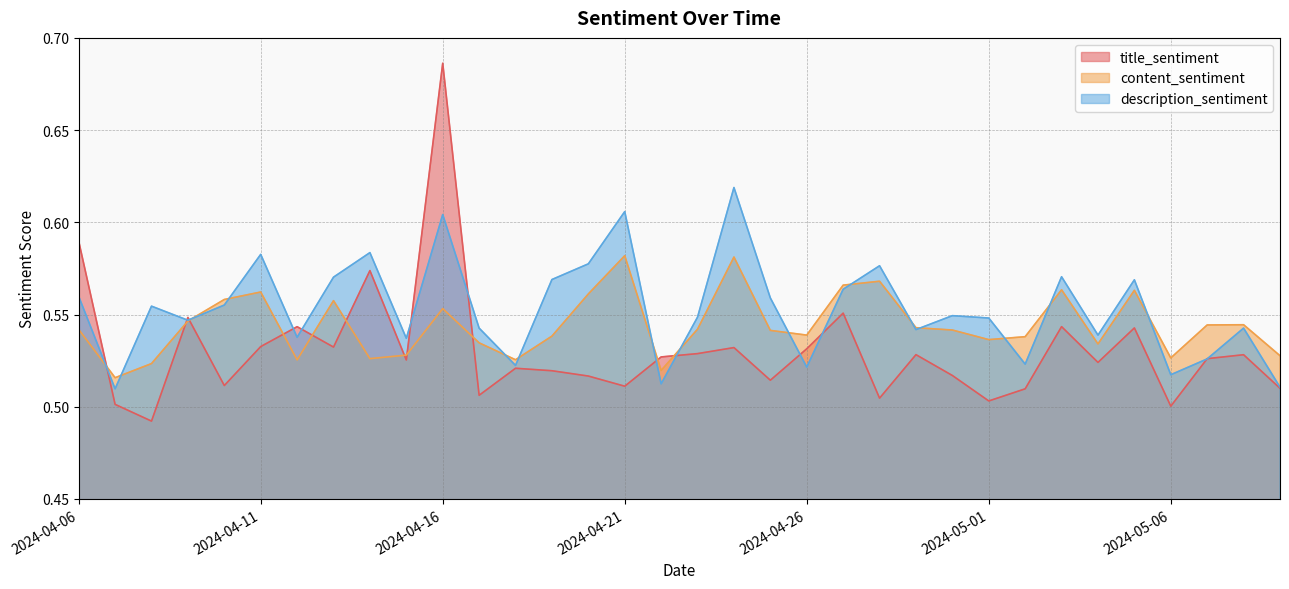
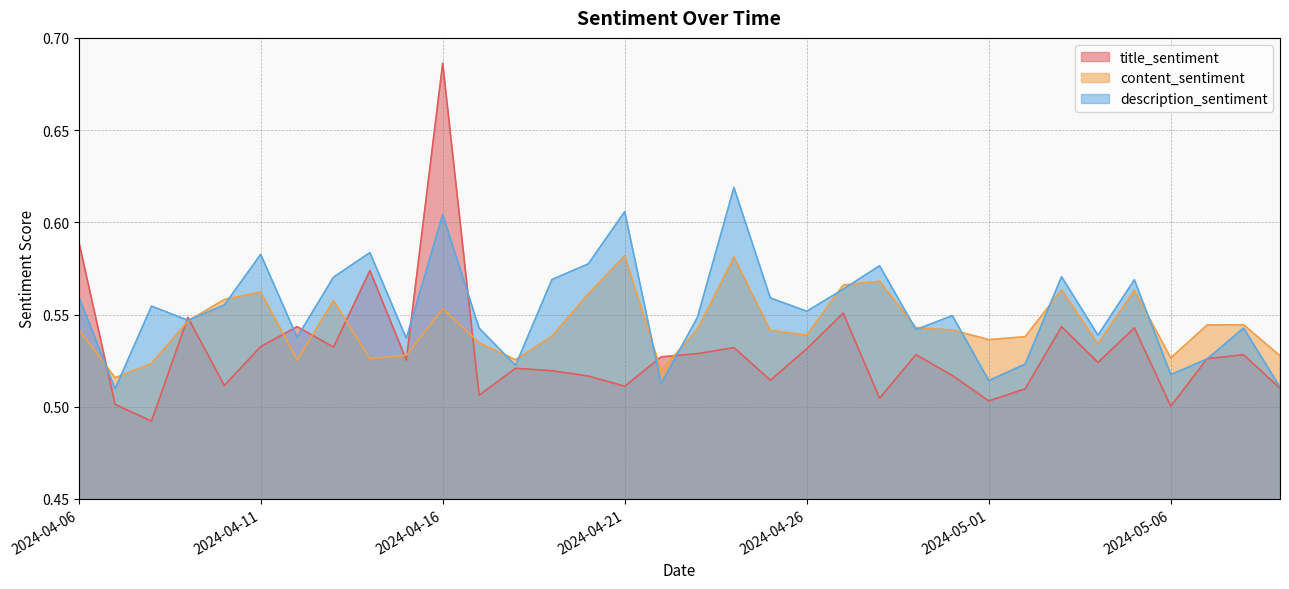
description_sentiment, 2024-04-26: 0.521 -> 0.552
description_sentiment, 2024-05-01: 0.548 -> 0.514
